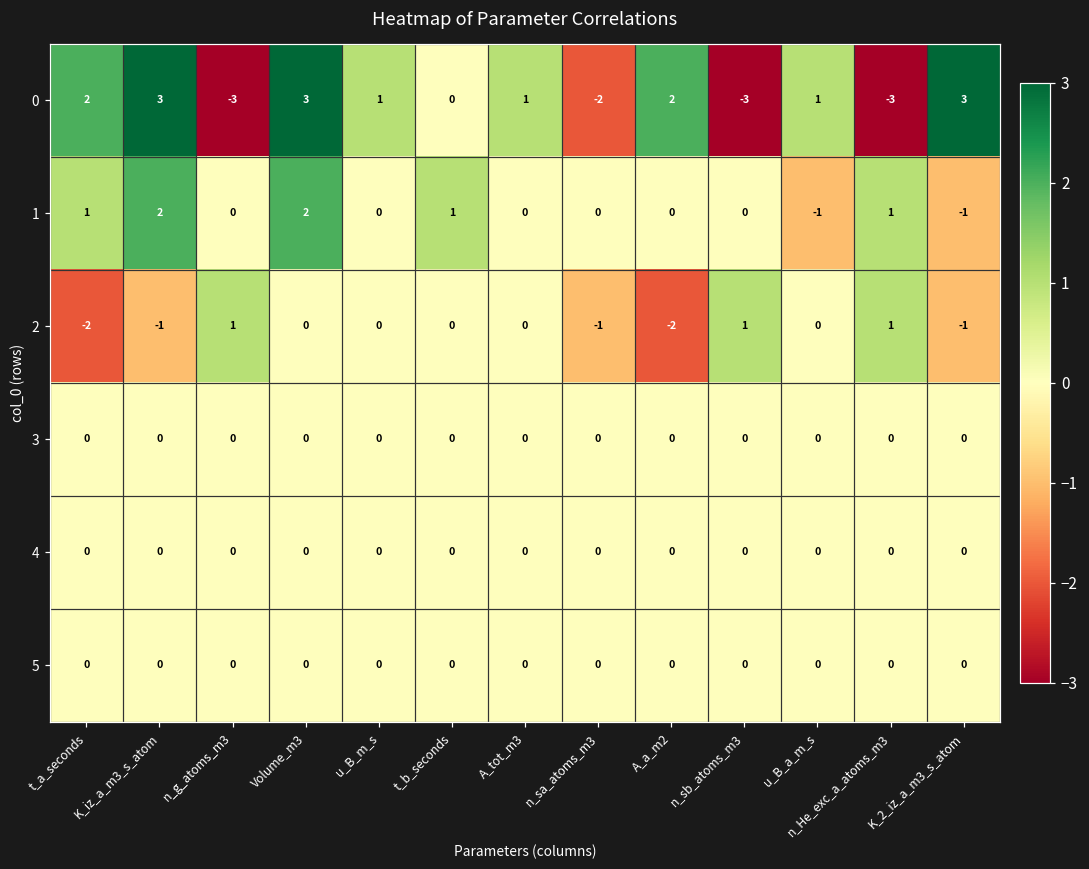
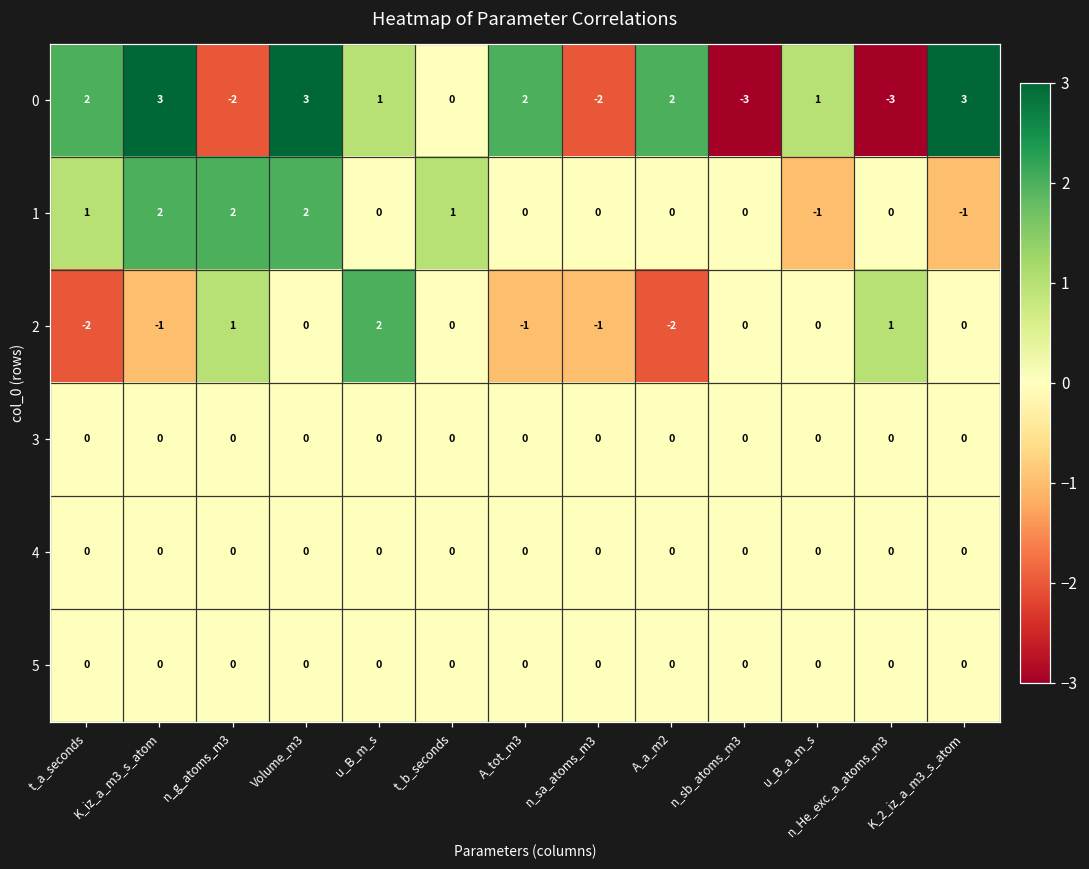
0, n_g_atoms_m3: -3 -> -2
0, A_tot_m3: 1 -> 2
1, n_g_atoms_m3: 0 -> 2
1, n_He_exc_a_atoms_m3: 1 -> 0
2, u_B_m_s: 0 -> 2
2, A_tot_m3: 0 -> -1
2, n_sb_atoms_m3: 1 -> 0
2, K_2_iz_a_m3_s_atom: -1 -> 0
